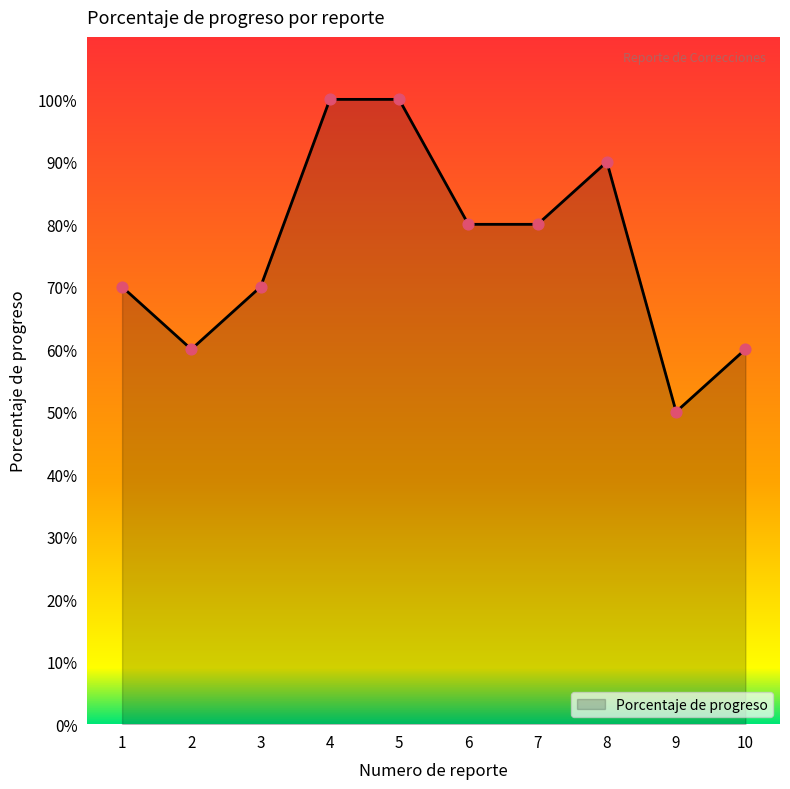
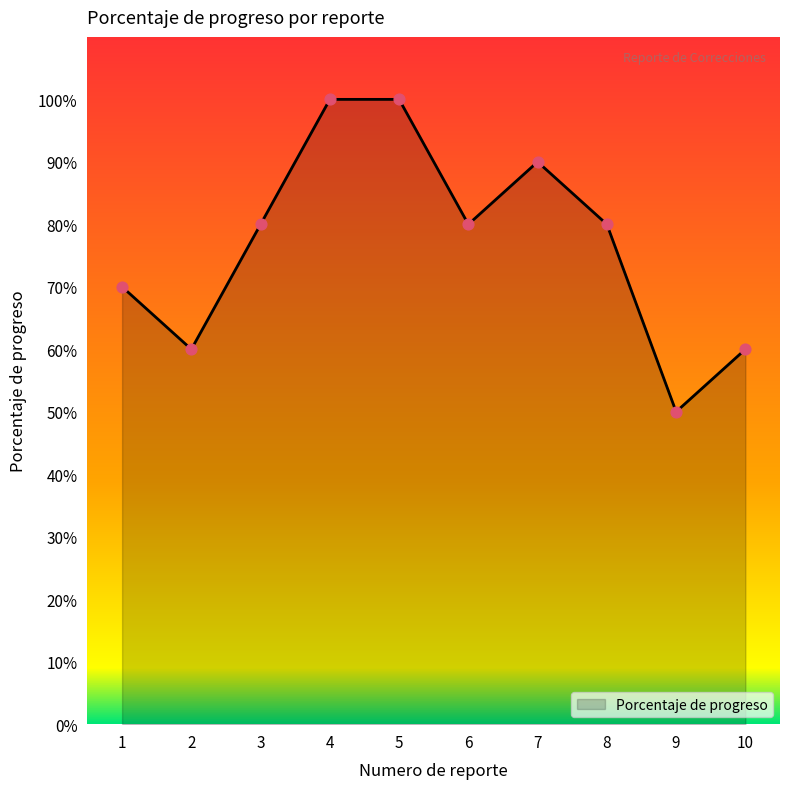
3: 70% -> 80%
7: 80% -> 90%
8: 90% -> 80%
